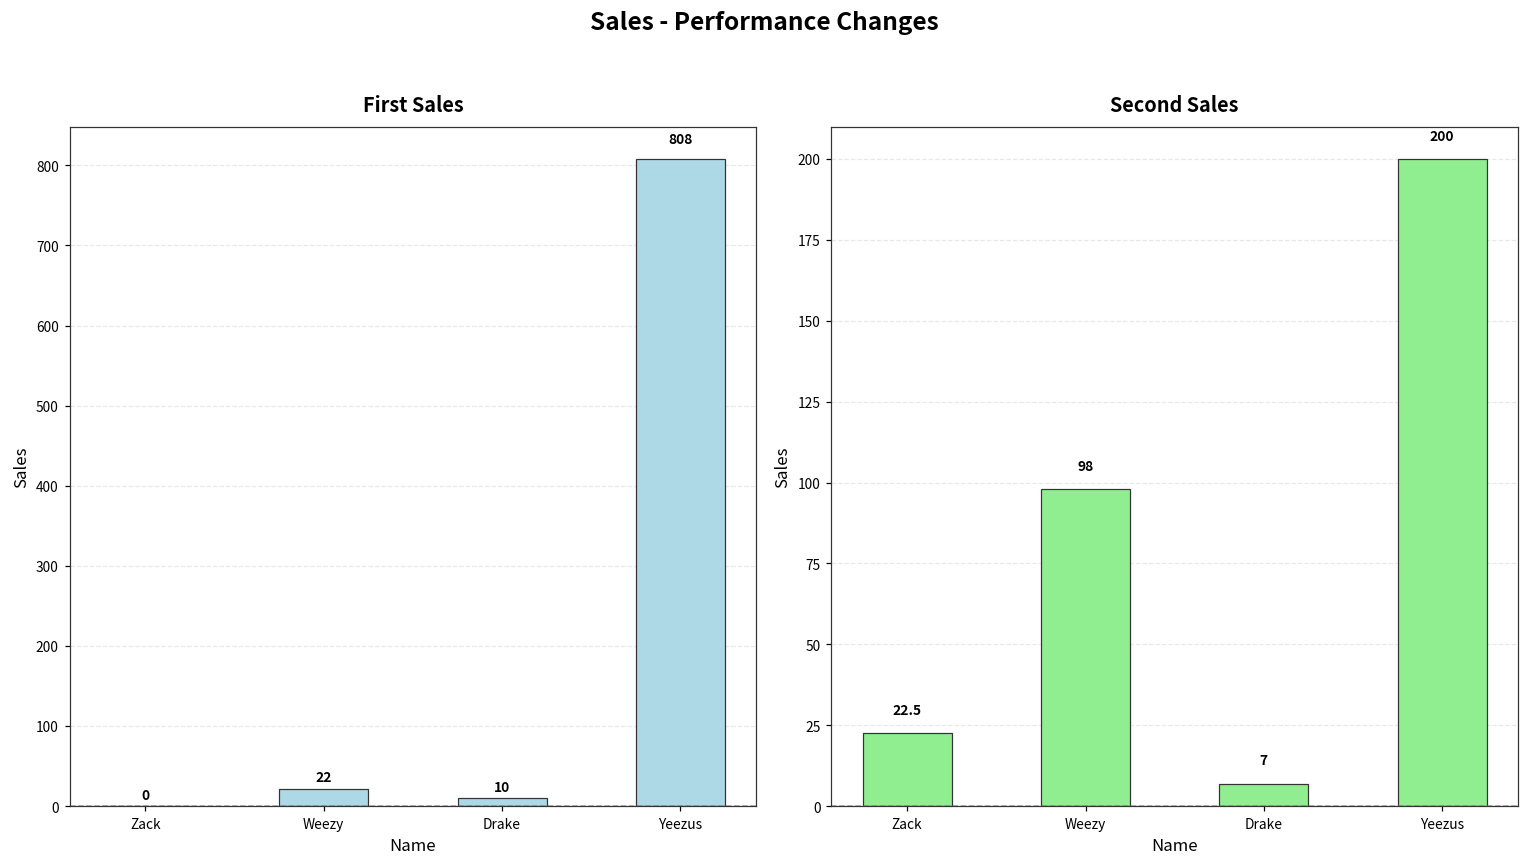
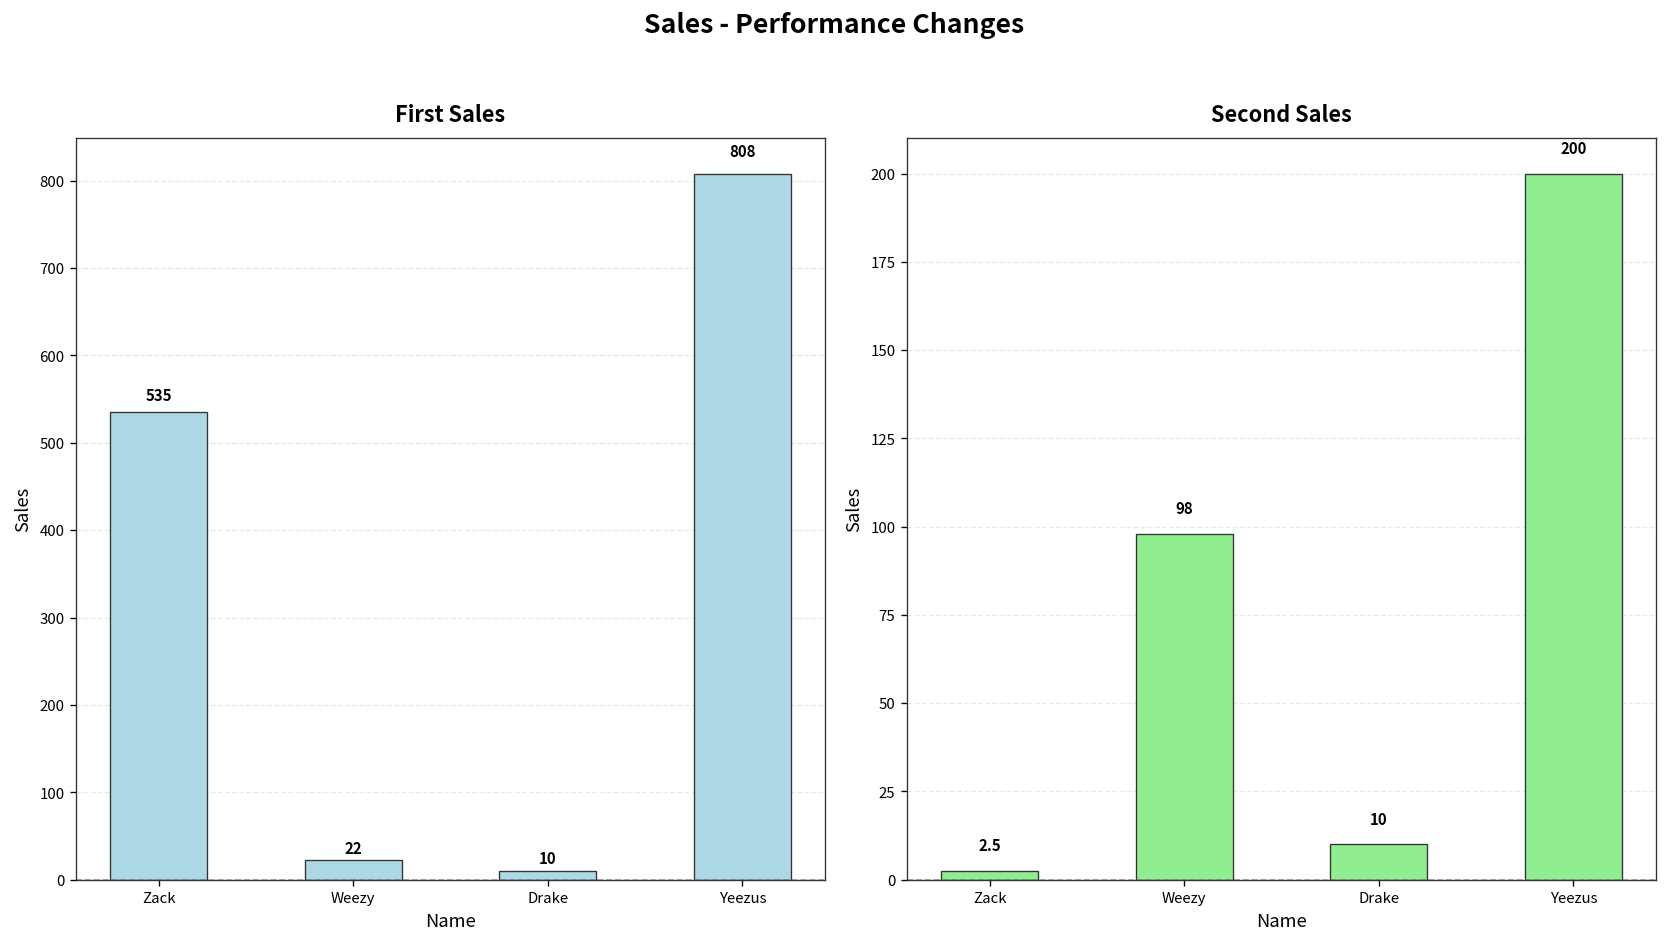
First Sales, Zack: 0 -> 535
Second Sales, Zack: 22.5 -> 2.5
Second Sales, Drake: 7 -> 10
